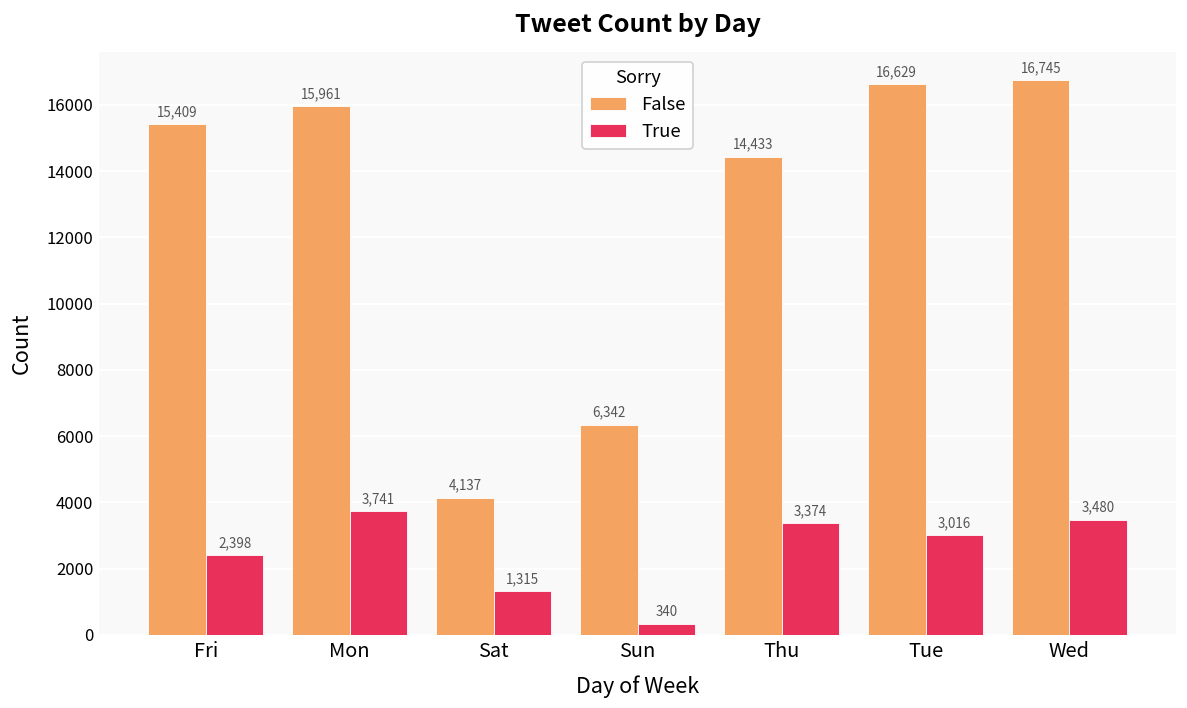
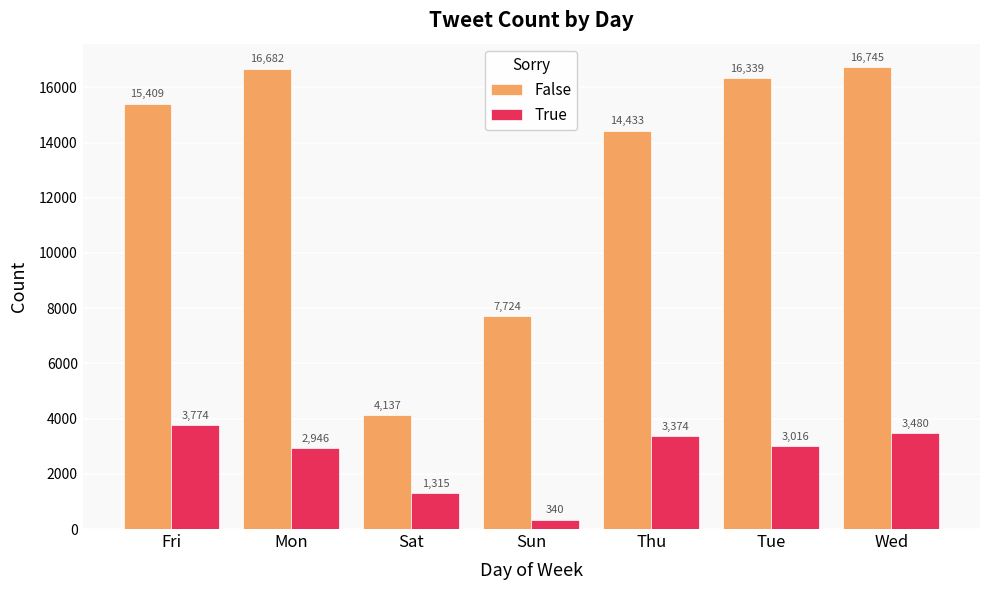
True, Fri: 2,398 -> 3,774
False, Mon: 15,961 -> 16,682
True, Mon: 3,741 -> 2,946
False, Sun: 6,342 -> 7,724
False, Tue: 16,629 -> 16,339
